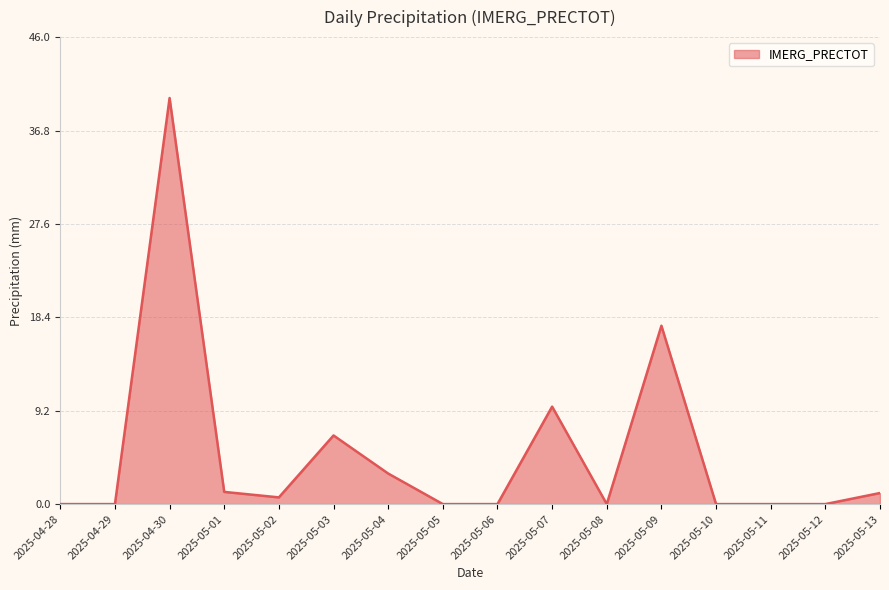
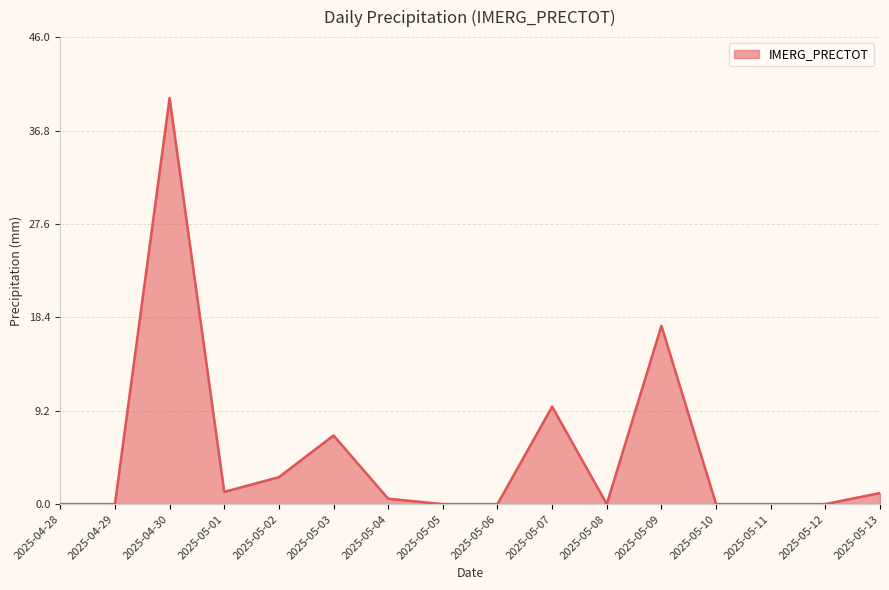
2025-05-02: 0.7 -> 2.7
2025-05-04: 3.0 -> 0.5
